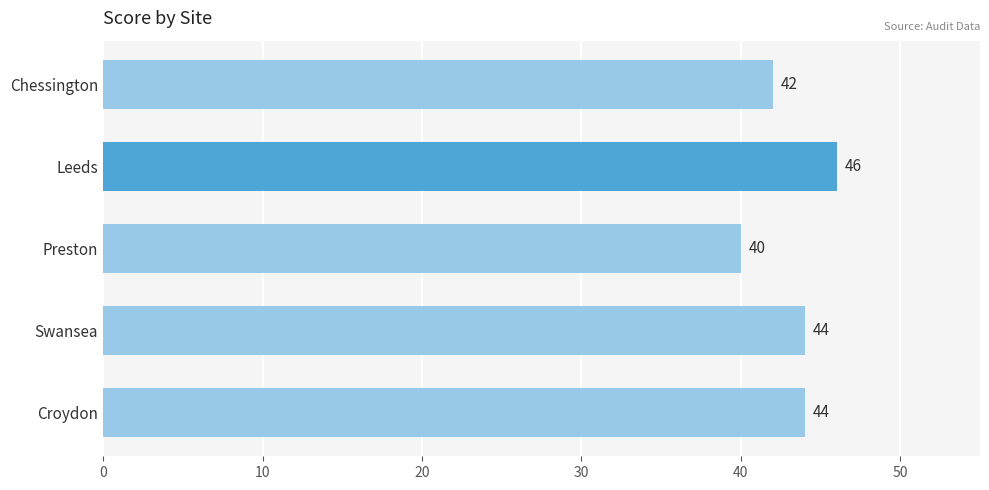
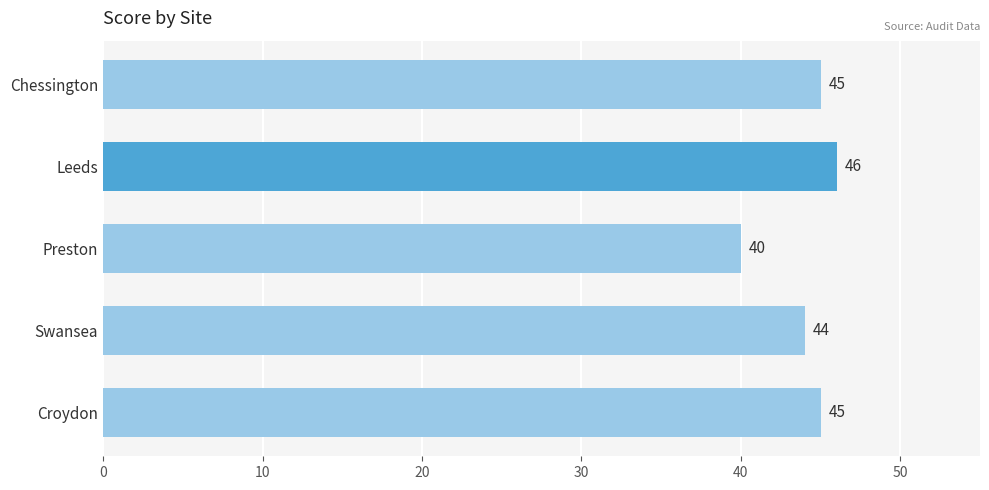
Chessington: 42 -> 45
Croydon: 44 -> 45
